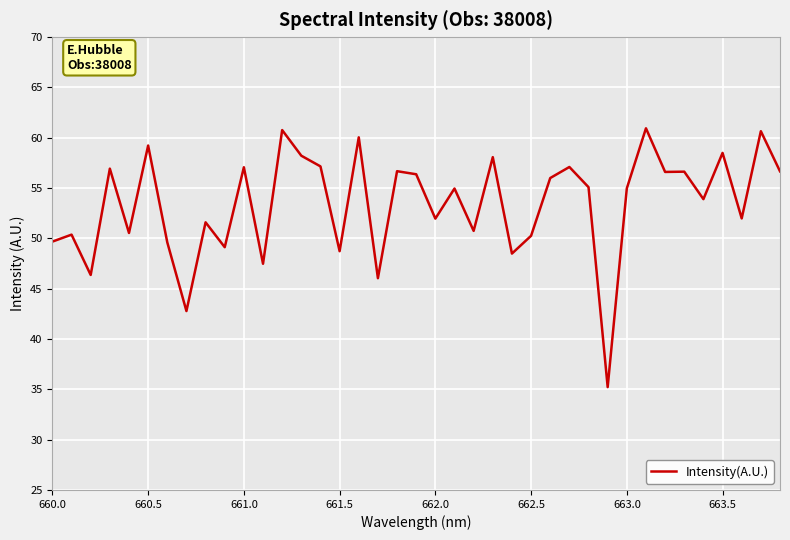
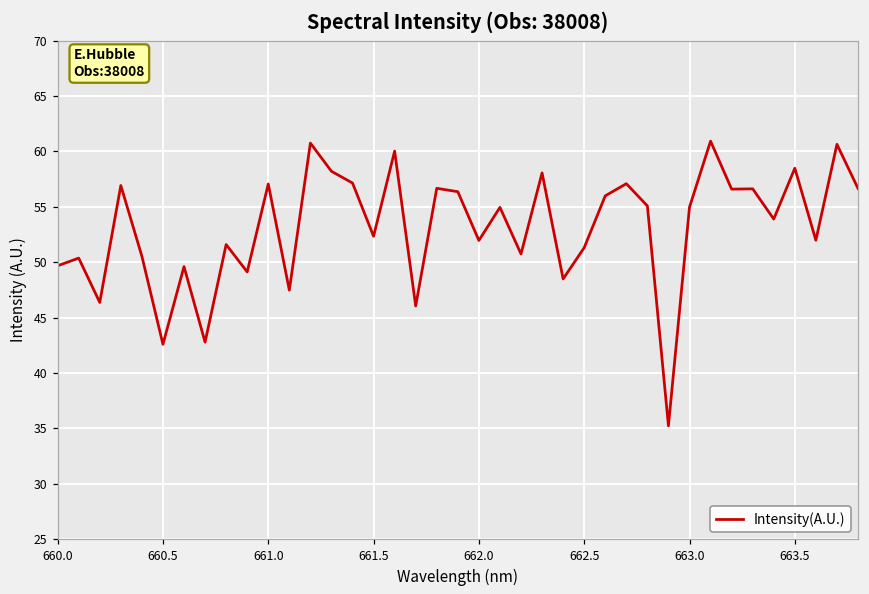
660.5: 59.2 -> 42.6
661.5: 48.7 -> 52.3
662.5: 50.3 -> 51.3
